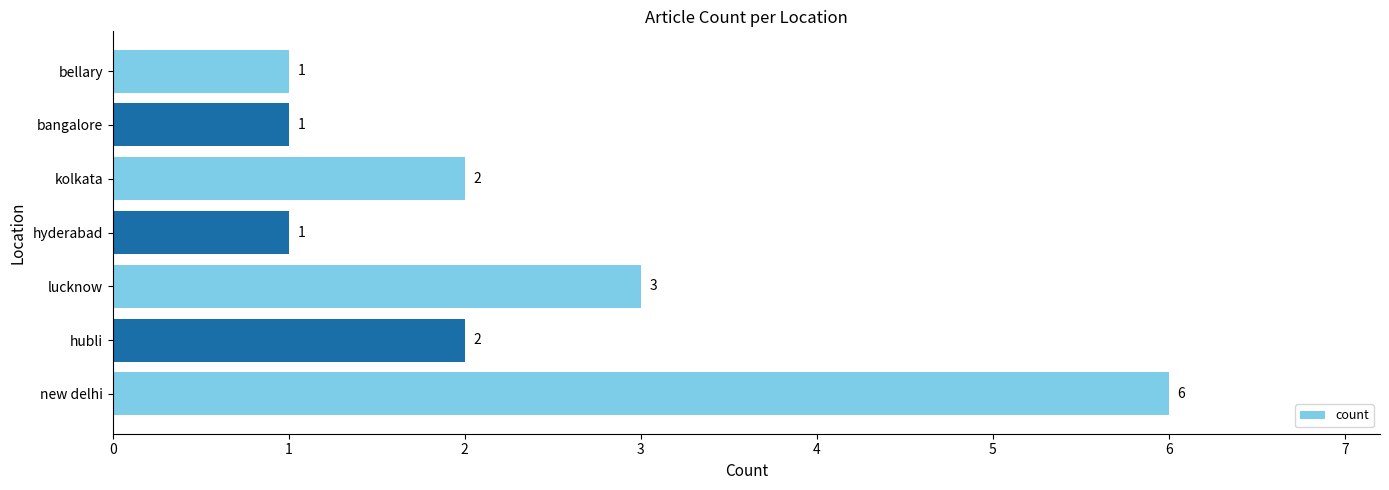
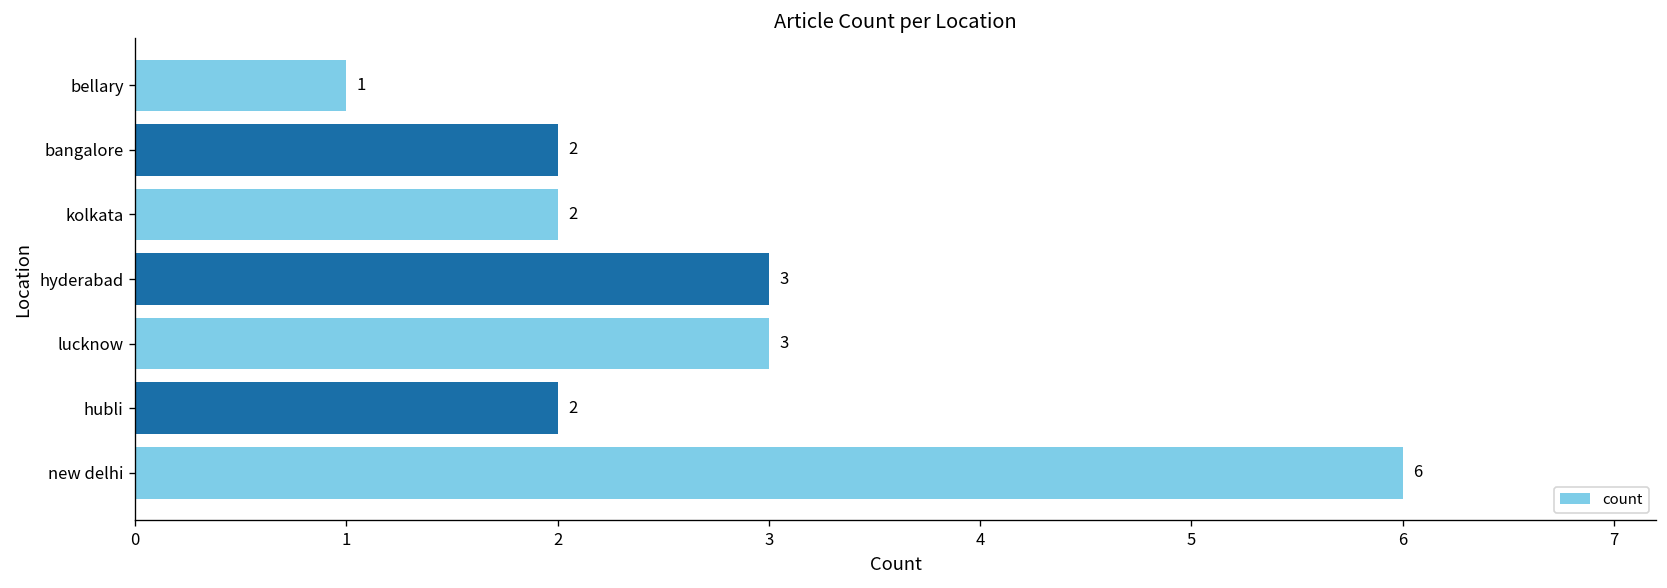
bangalore: 1 -> 2
hyderabad: 1 -> 3
